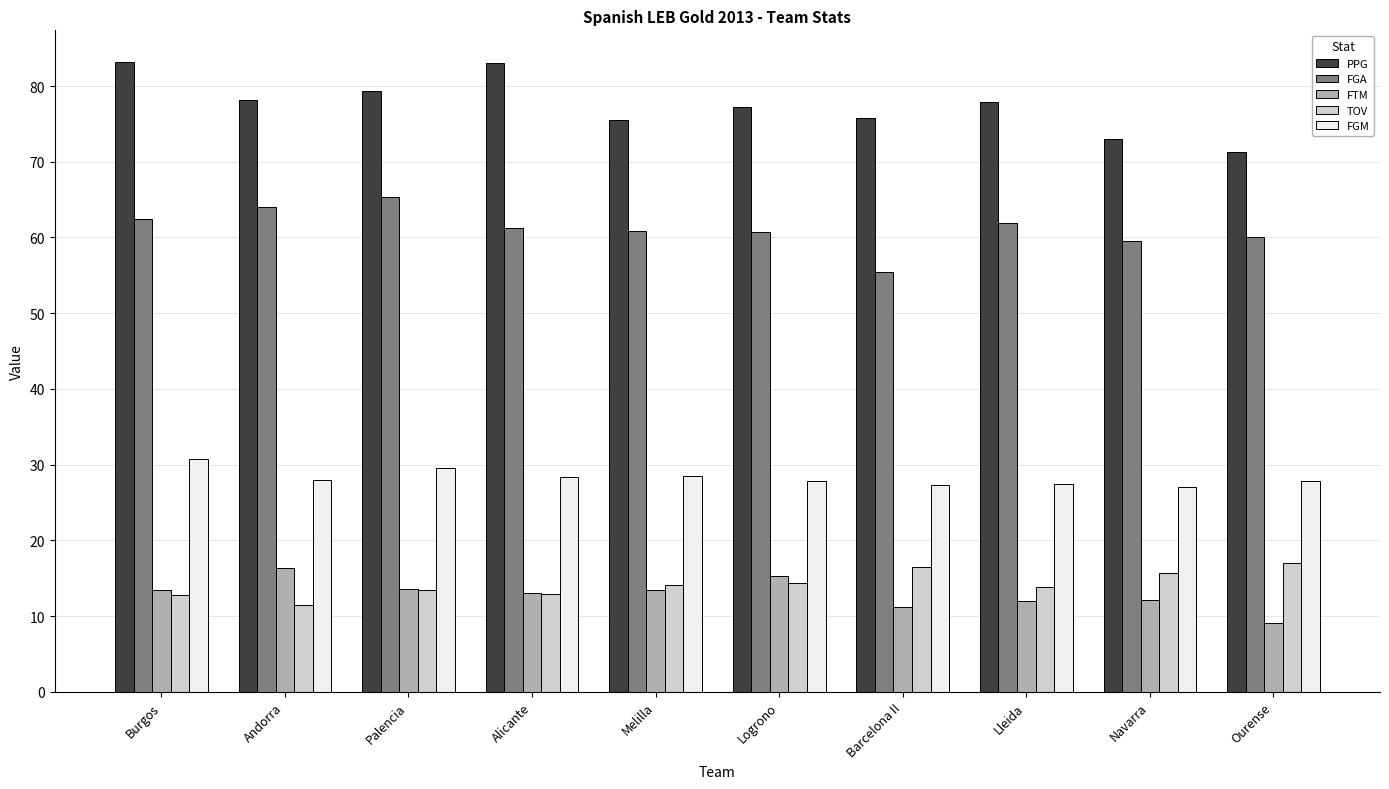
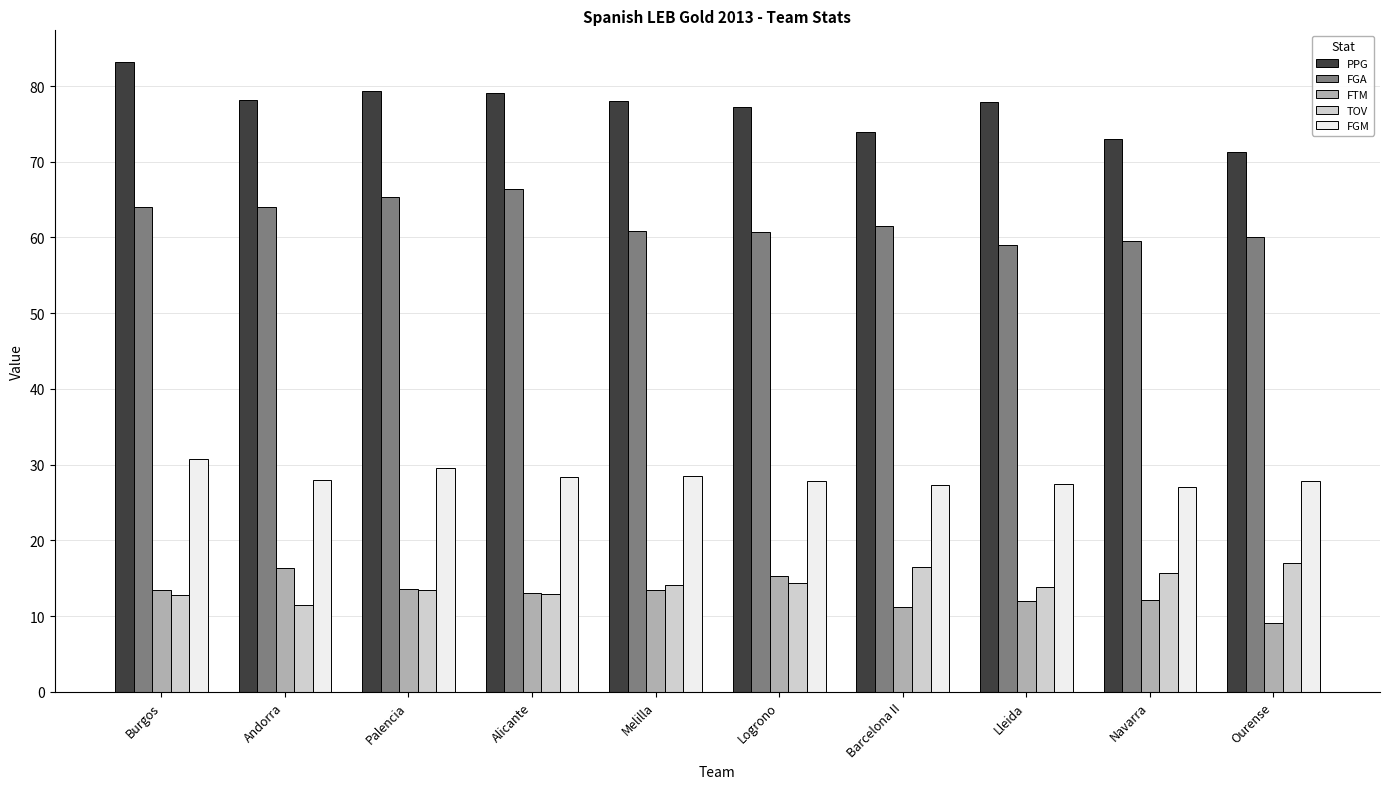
FGA, Burgos: 62 -> 64
PPG, Alicante: 83 -> 79
FGA, Alicante: 61 -> 66
PPG, Melilla: 76 -> 78
PPG, Barcelona II: 76 -> 74
FGA, Barcelona II: 56 -> 62
FGA, Lleida: 62 -> 59
